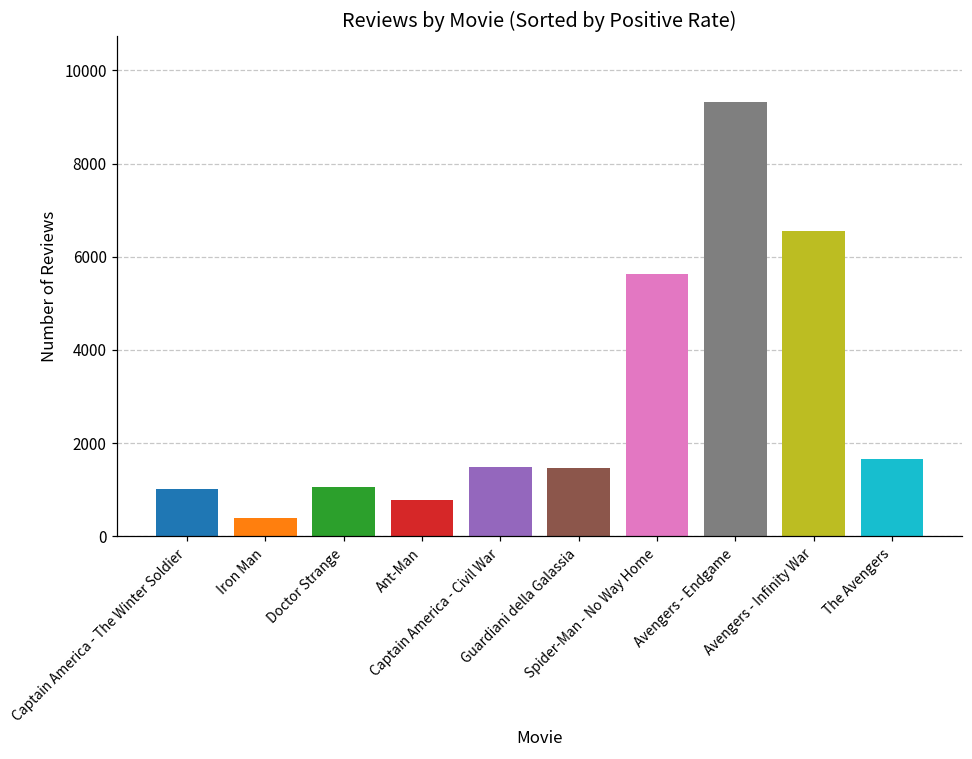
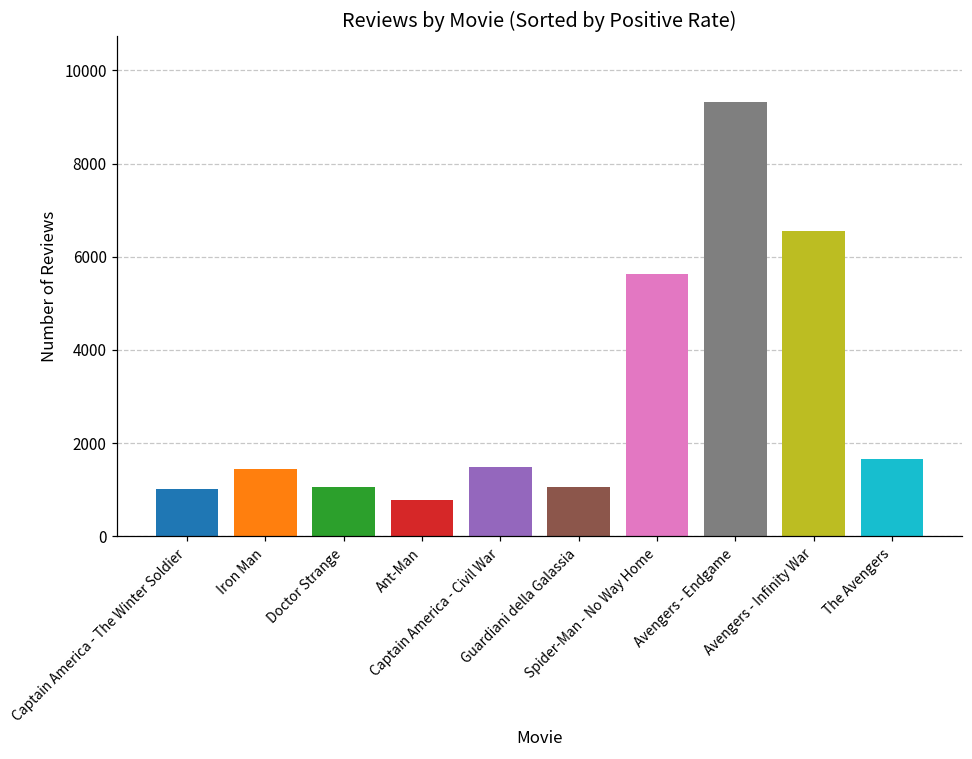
Iron Man: 400 -> 1400
Guardiani della Galassia: 1500 -> 1100
